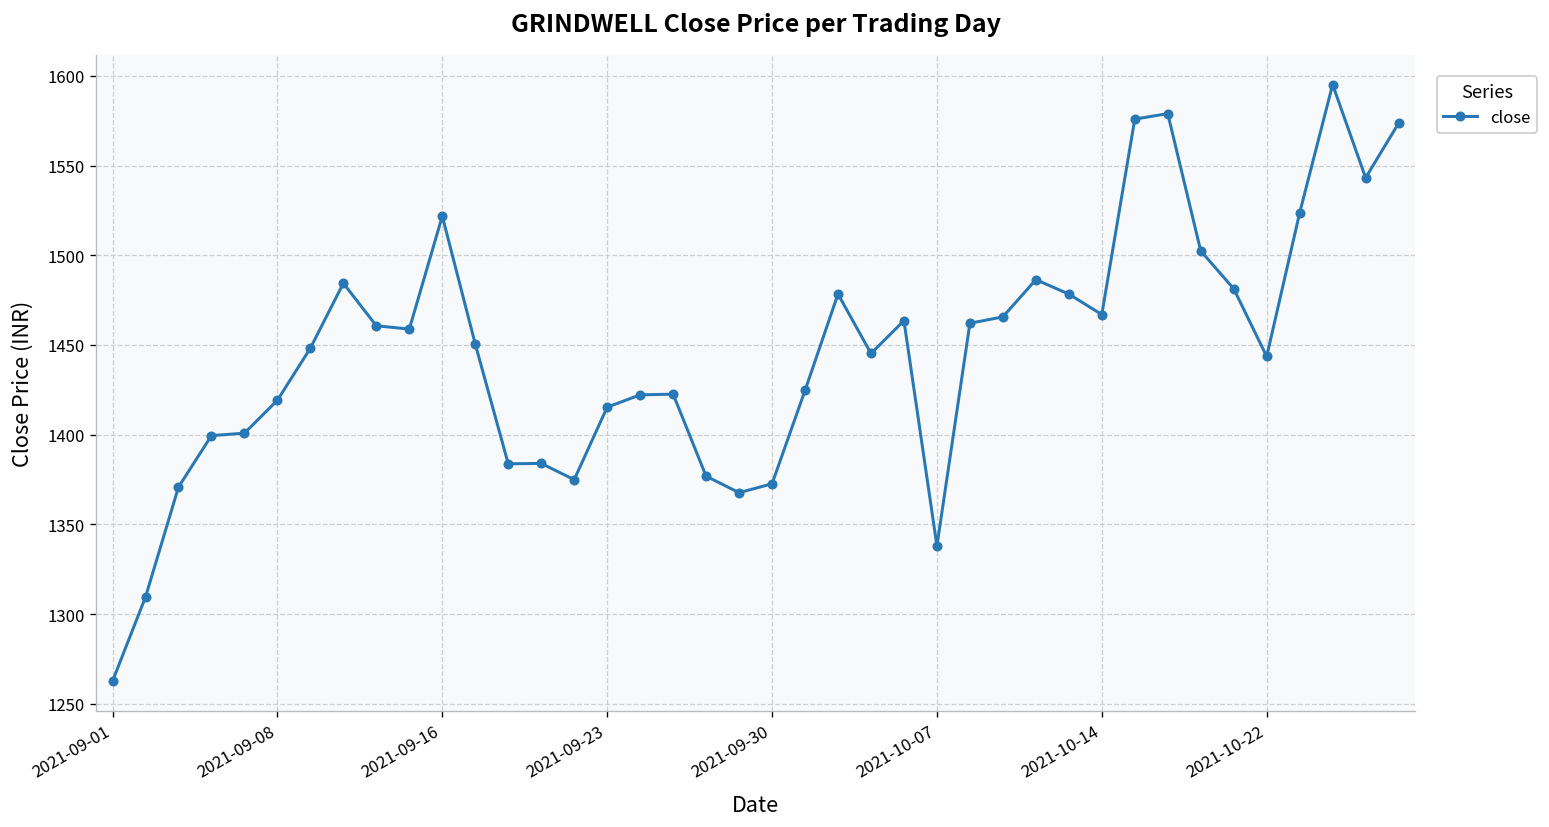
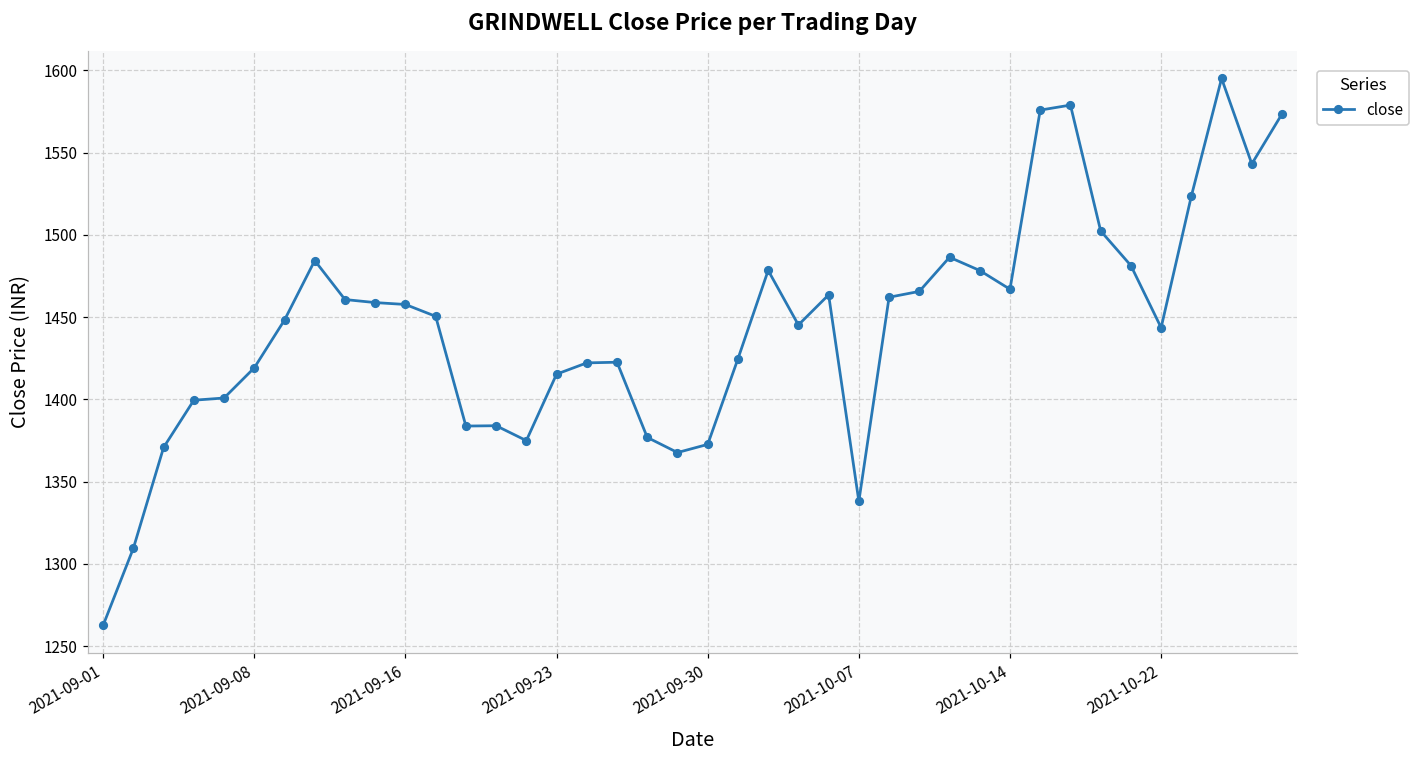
2021-09-16: 1522 -> 1458
